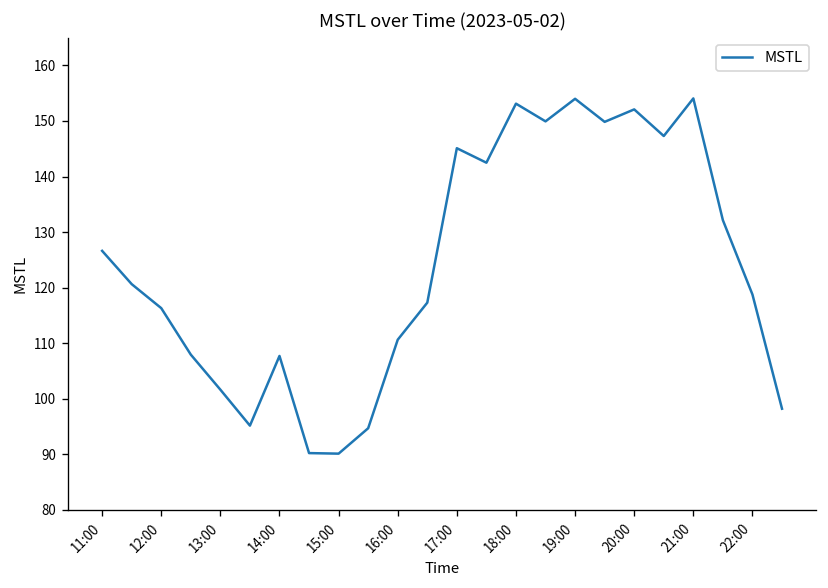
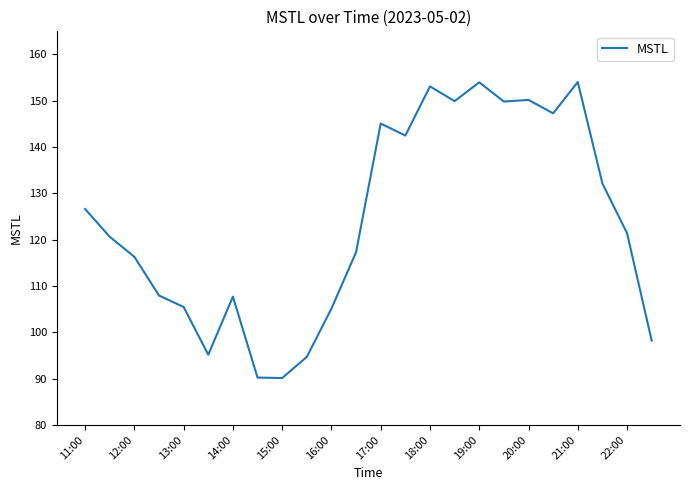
13:00: 102 -> 105
16:00: 111 -> 105
20:00: 152 -> 150
22:00: 119 -> 121
